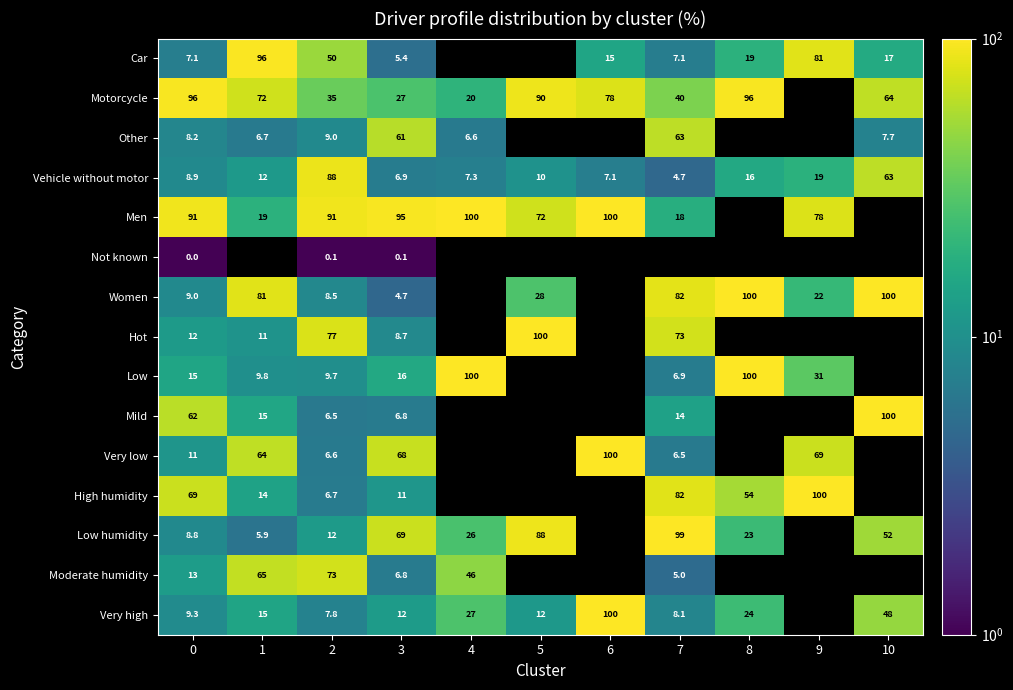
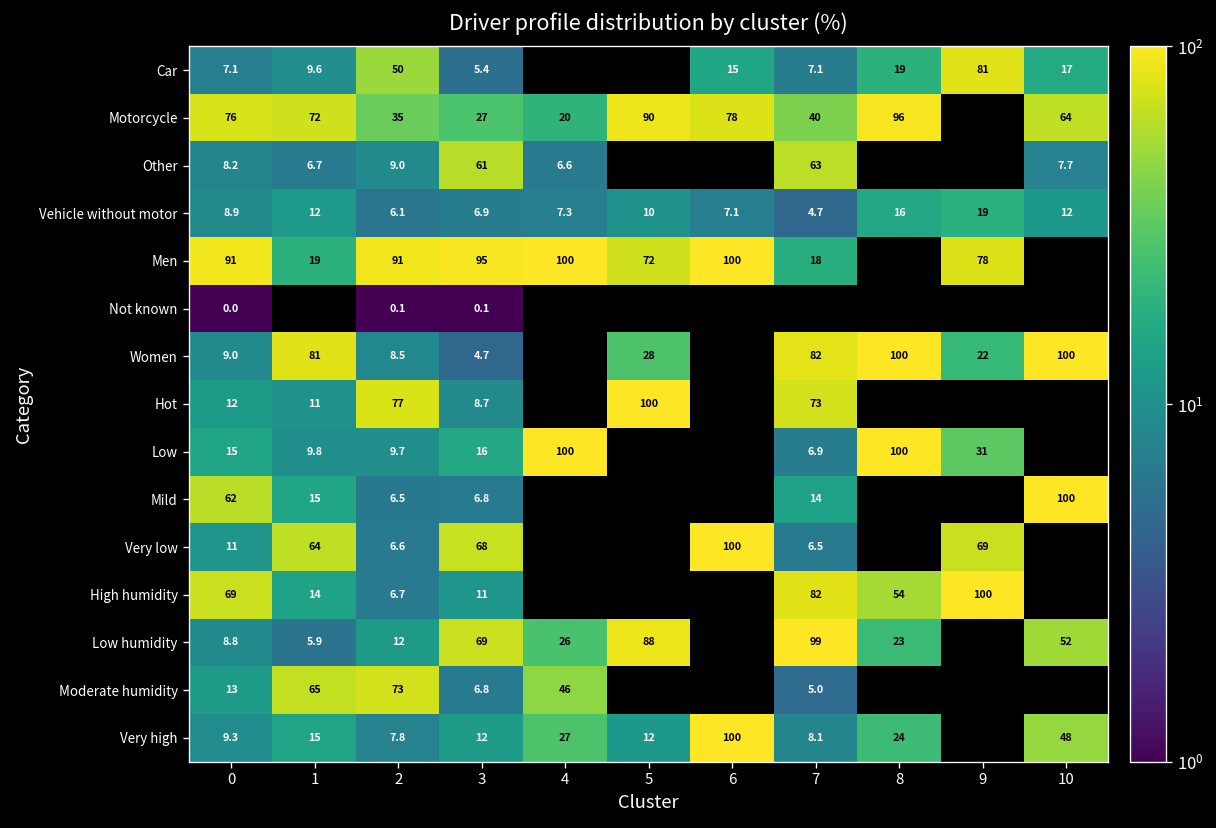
Car, 1: 96 -> 9.6
Motorcycle, 0: 96 -> 76
Vehicle without motor, 2: 88 -> 6.1
Vehicle without motor, 10: 63 -> 12
